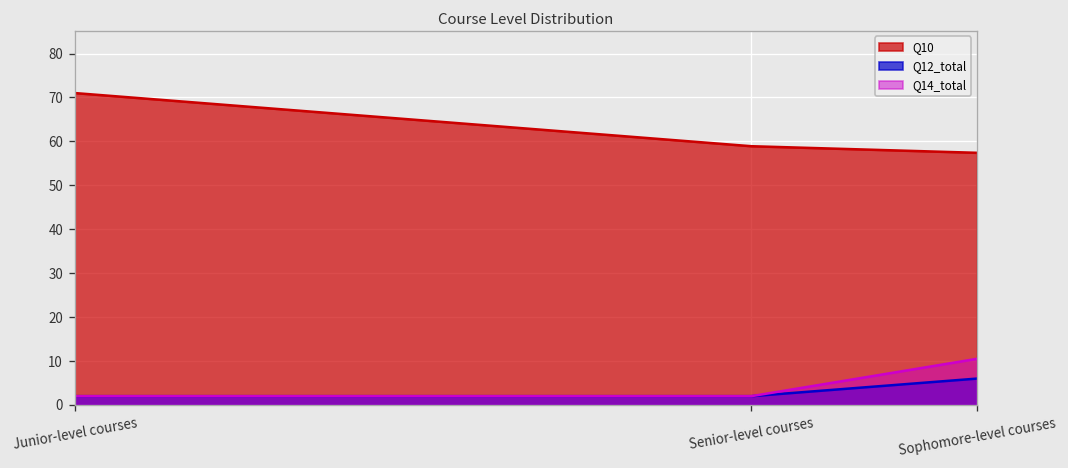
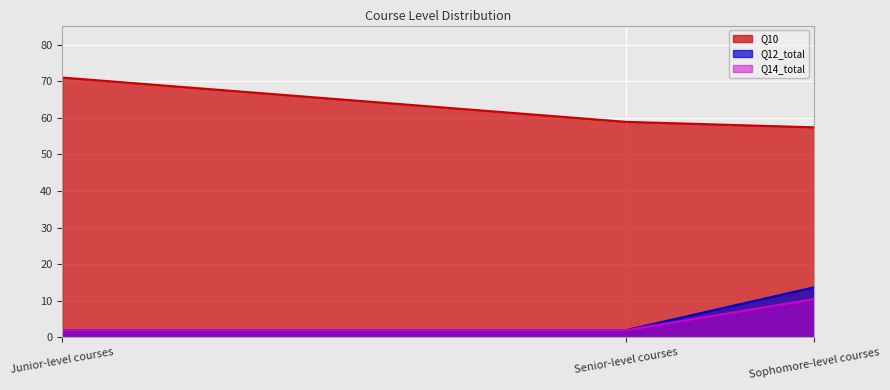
Q12_total, Sophomore-level courses: 6 -> 14
